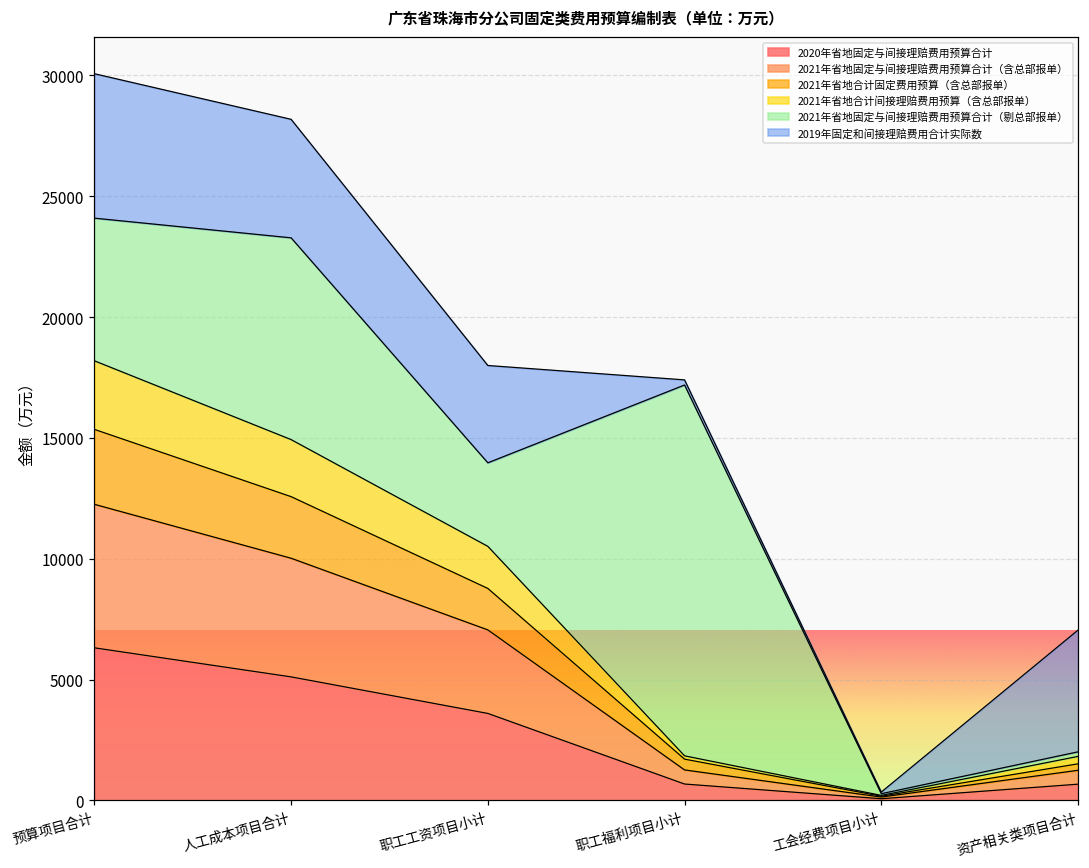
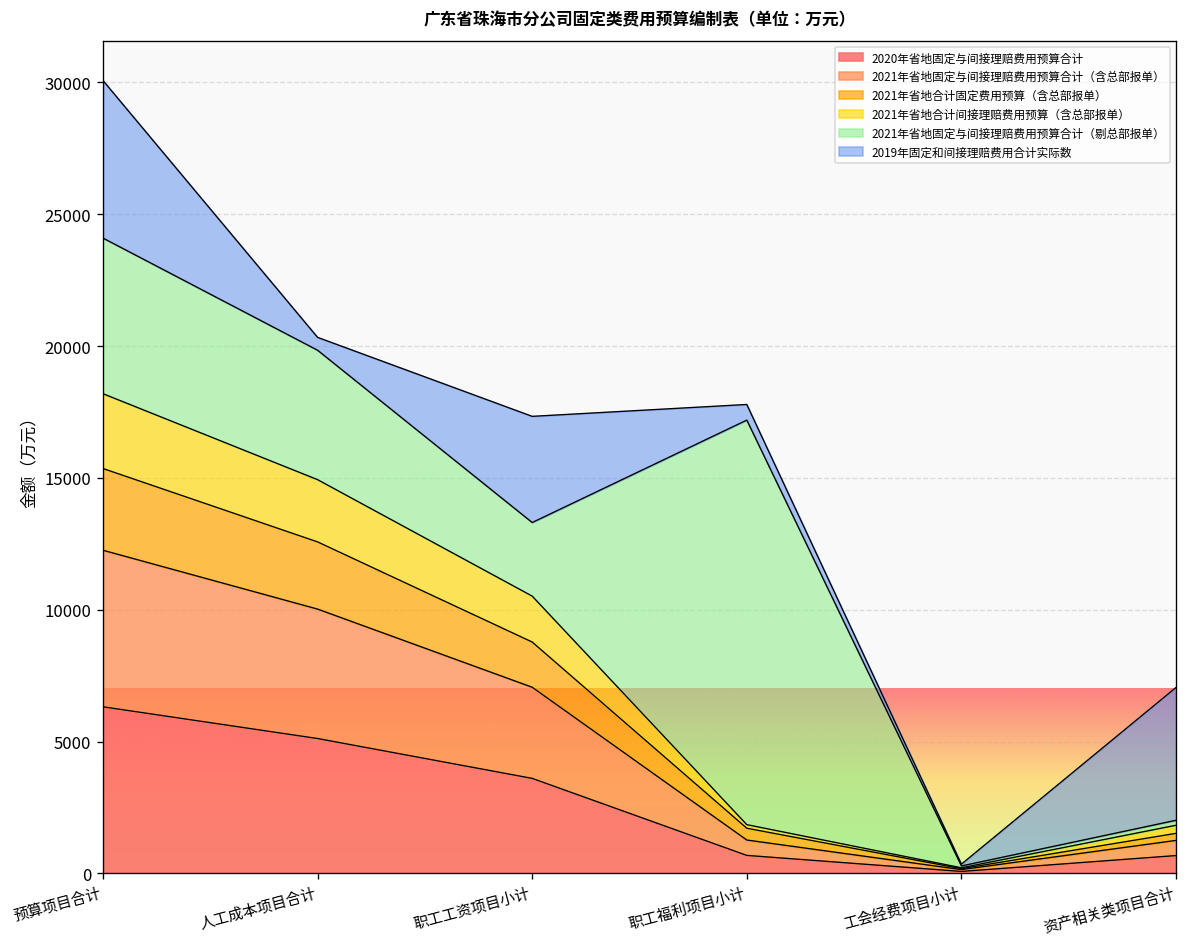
2021年省地固定与间接理赔费用预算合计（剔总部报单）, 人工成本项目合计: 8300 -> 4900
2019年固定和间接理赔费用合计实际数, 人工成本项目合计: 4900 -> 500
2021年省地固定与间接理赔费用预算合计（剔总部报单）, 职工工资项目小计: 3500 -> 2800
2019年固定和间接理赔费用合计实际数, 职工福利项目小计: 200 -> 600
